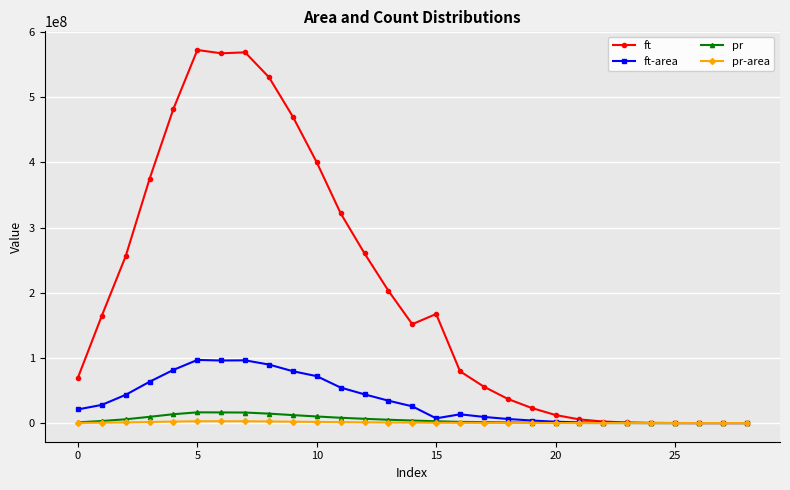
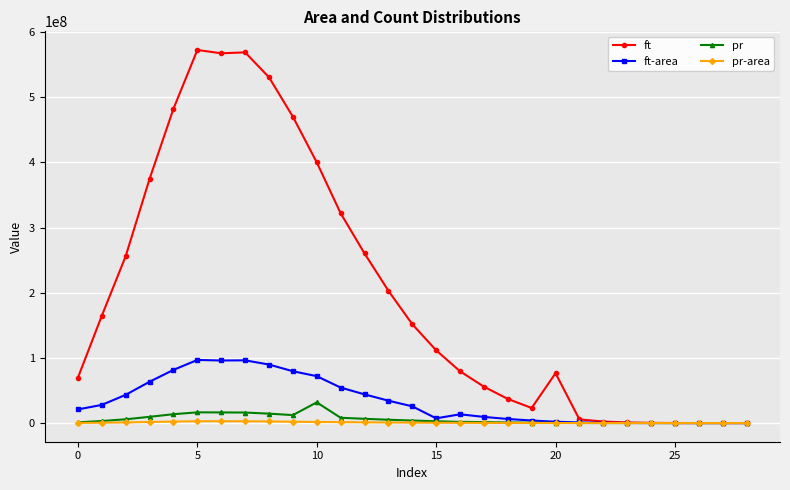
pr, 10: 10000000 -> 30000000
ft, 15: 170000000 -> 110000000
ft, 20: 10000000 -> 80000000
